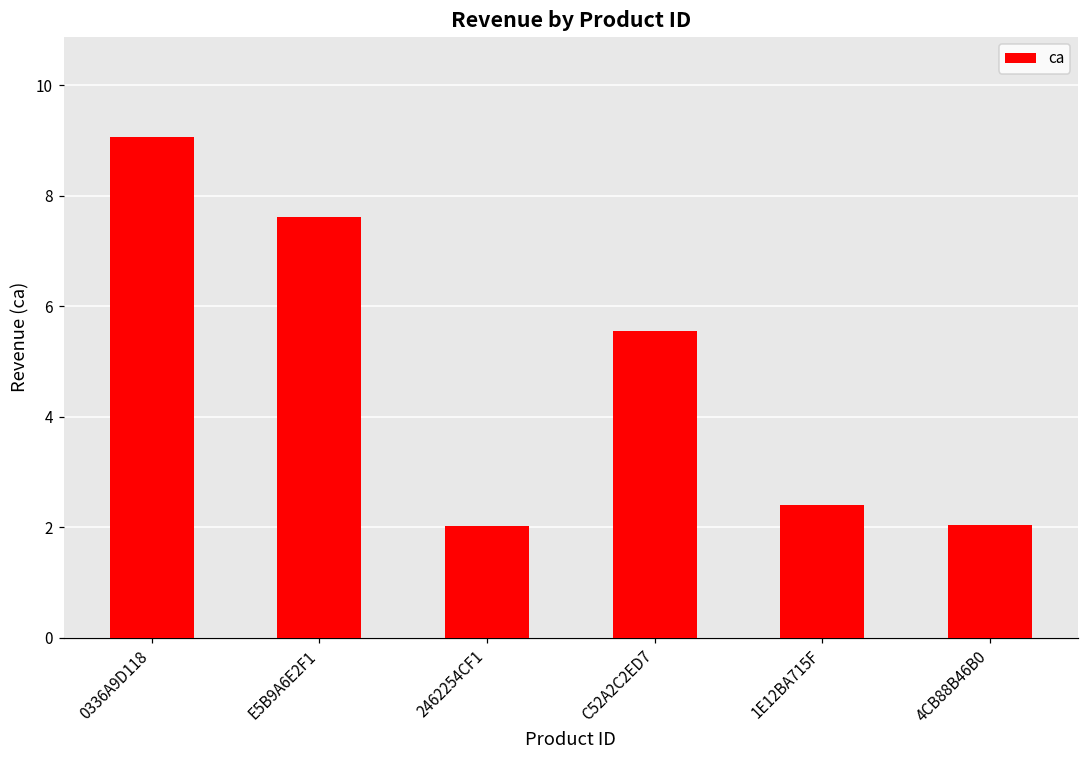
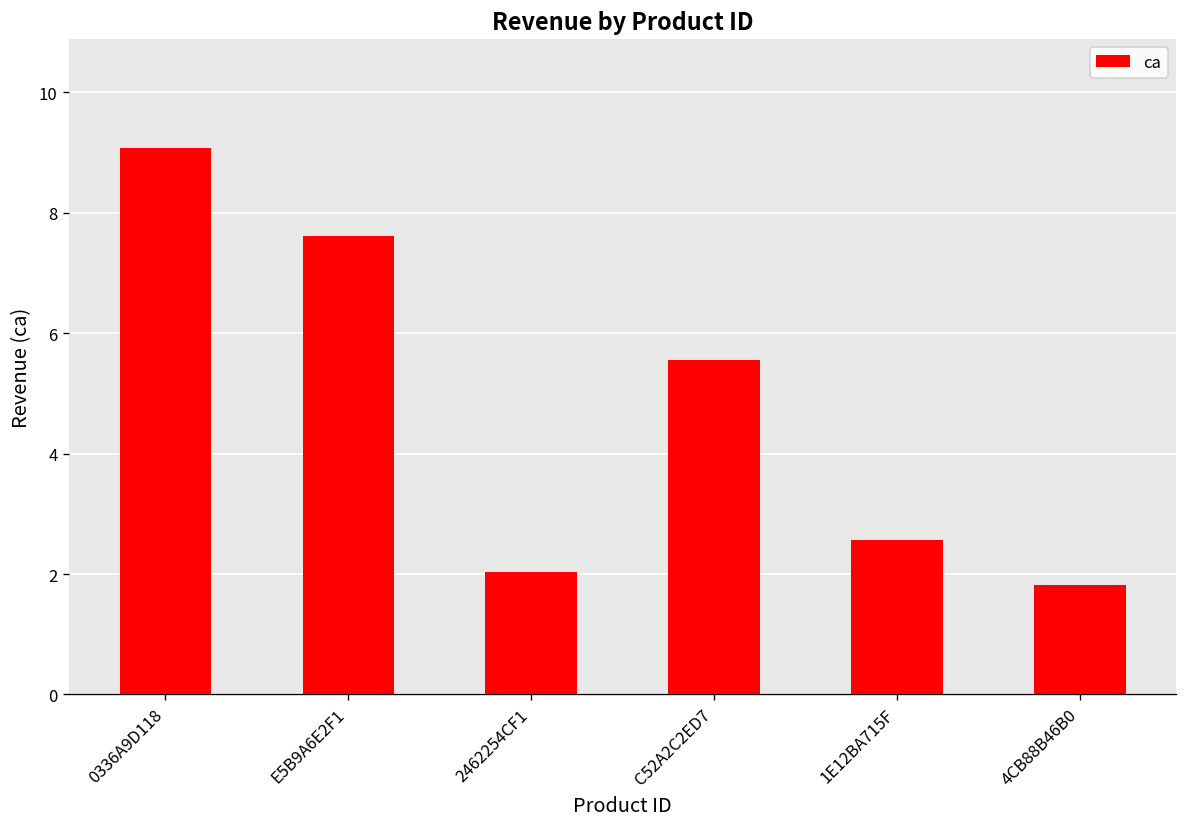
1E12BA715F: 2.4 -> 2.6
4CB88B46B0: 2.0 -> 1.8
